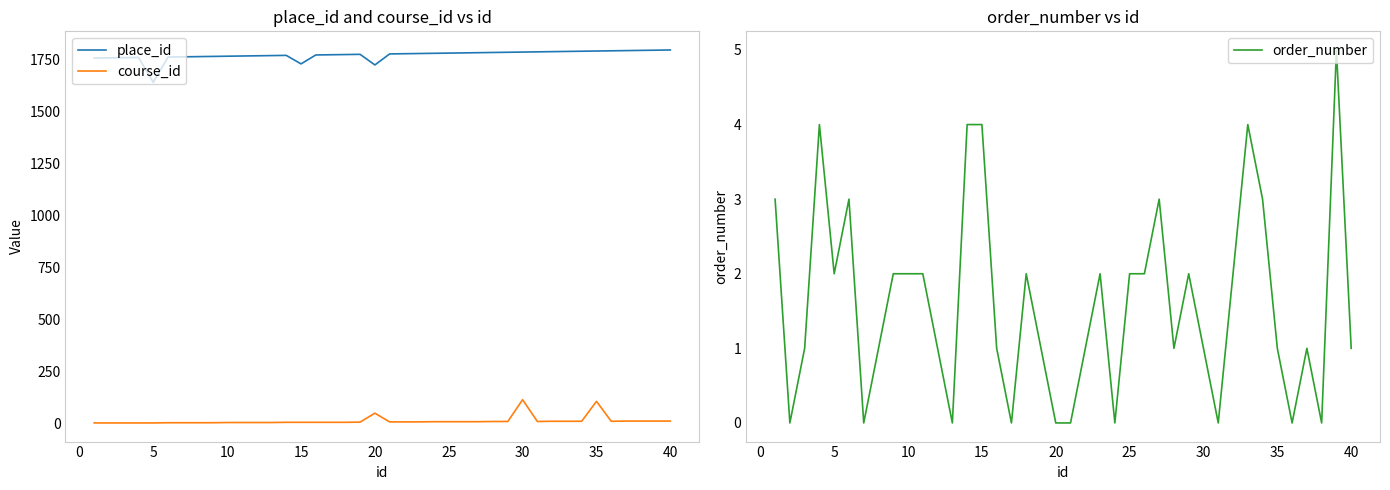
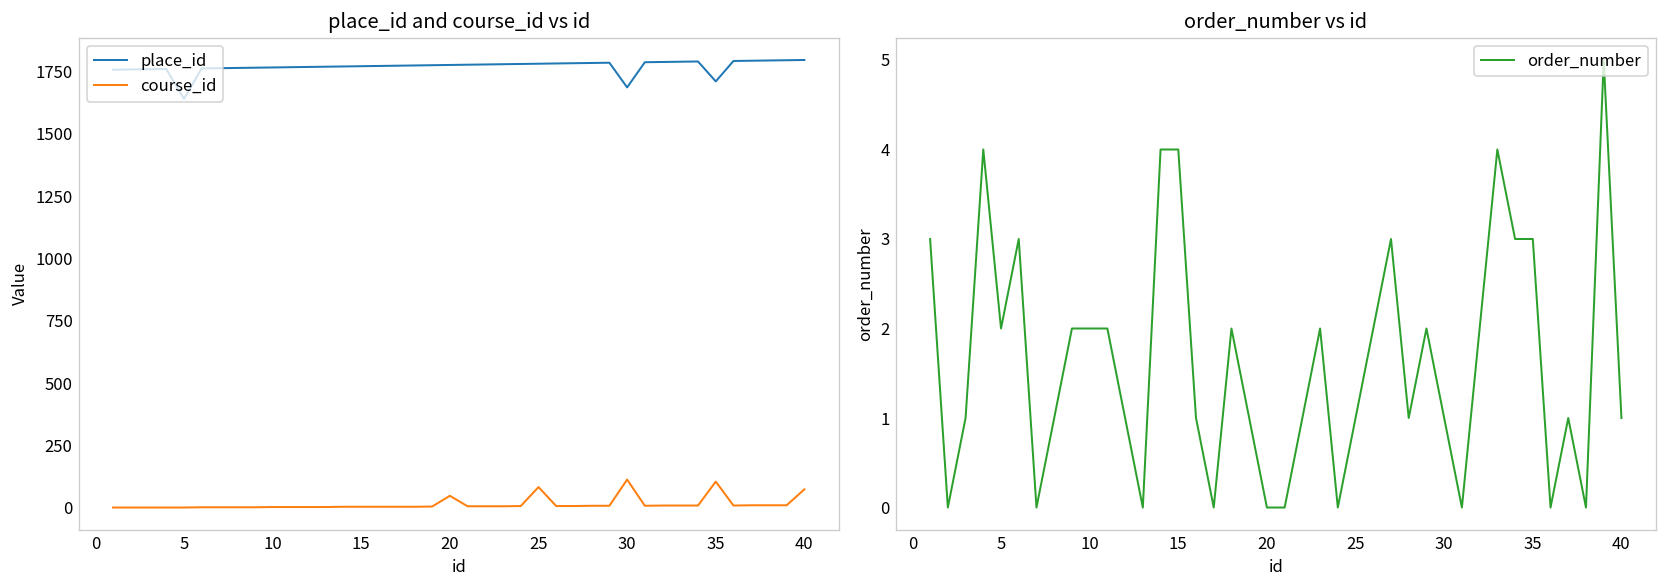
place_id and course_id vs id, place_id, 15: 1730 -> 1770
place_id and course_id vs id, place_id, 20: 1730 -> 1780
place_id and course_id vs id, course_id, 25: 10 -> 80
place_id and course_id vs id, place_id, 30: 1790 -> 1690
place_id and course_id vs id, place_id, 35: 1790 -> 1710
place_id and course_id vs id, course_id, 40: 10 -> 70
order_number vs id, 25: 2 -> 1
order_number vs id, 35: 1 -> 3
